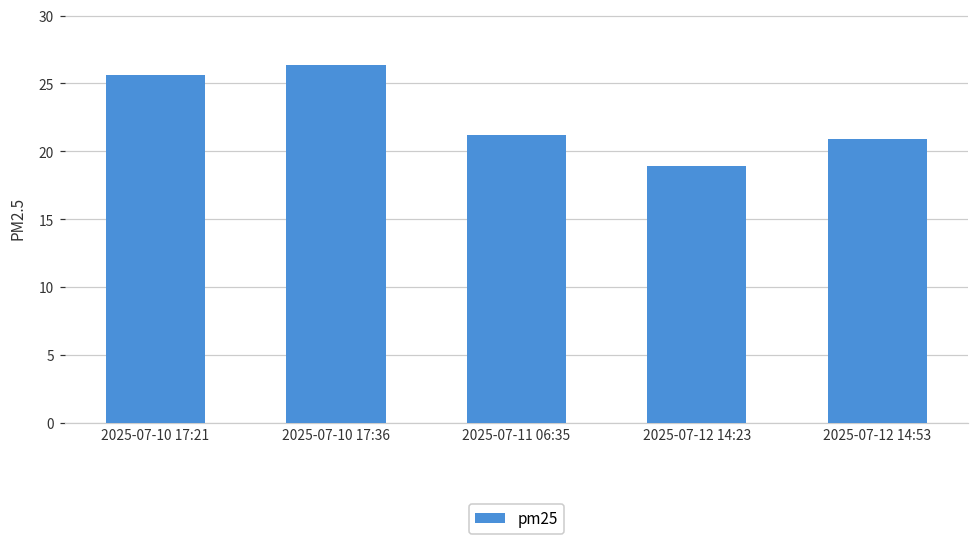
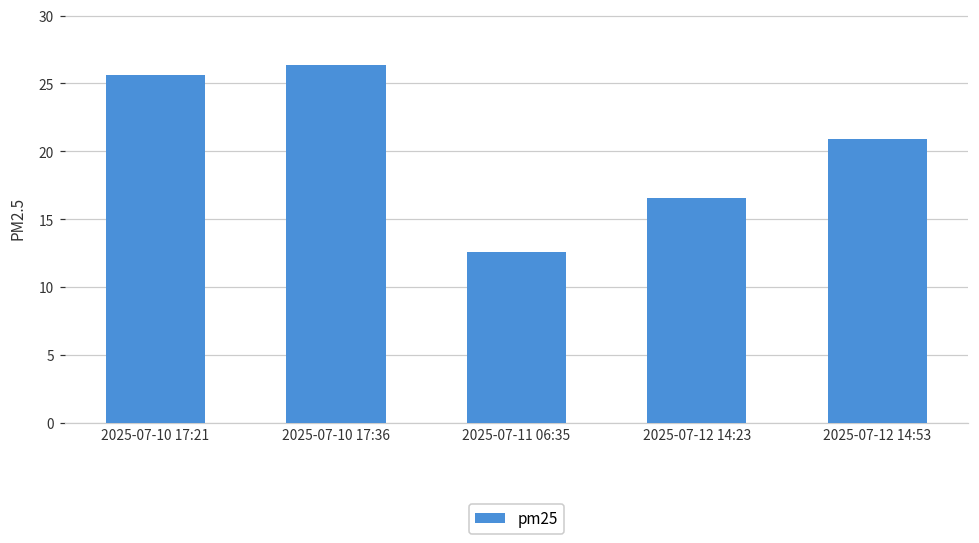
2025-07-11 06:35: 21.2 -> 12.6
2025-07-12 14:23: 18.9 -> 16.6
